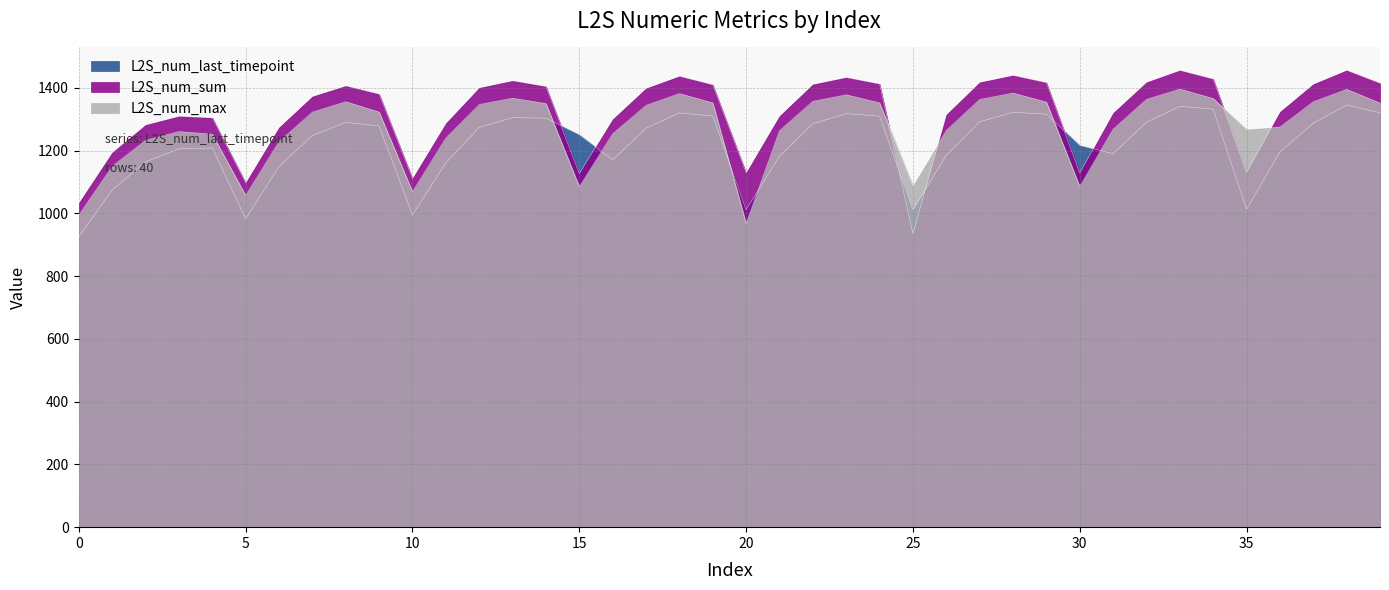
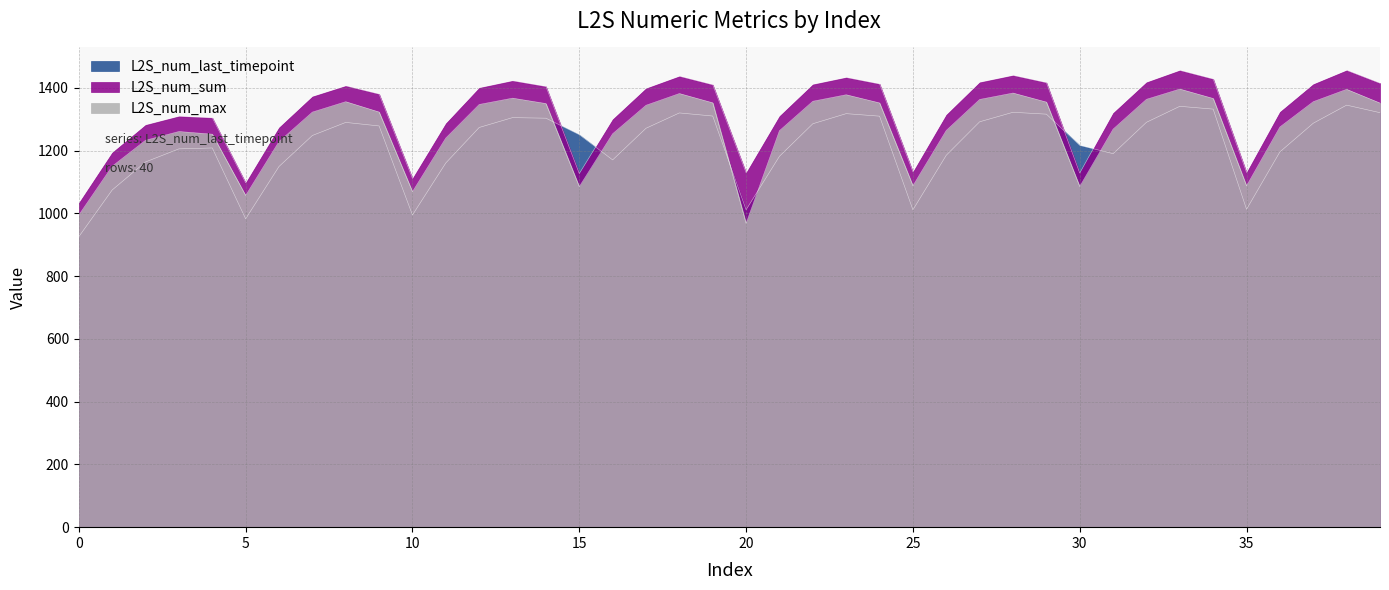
L2S_num_sum, 25: 940 -> 1130
L2S_num_max, 35: 1270 -> 1090
